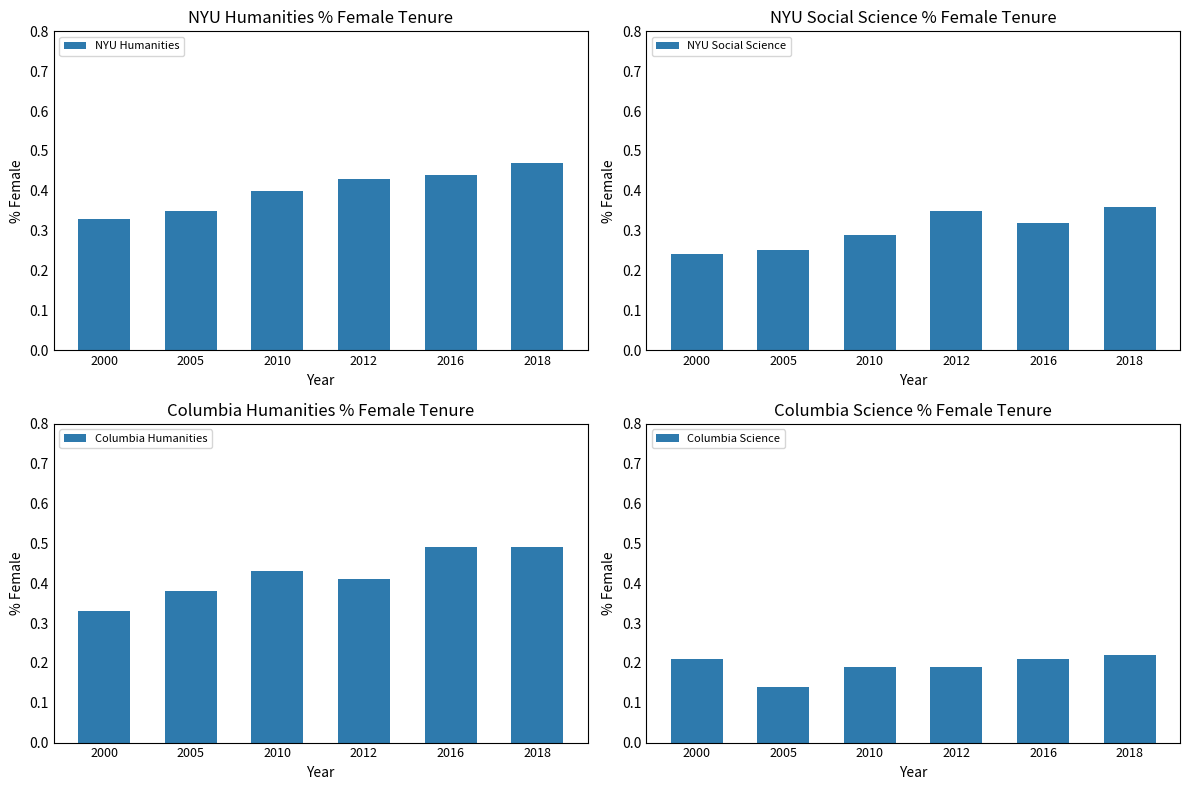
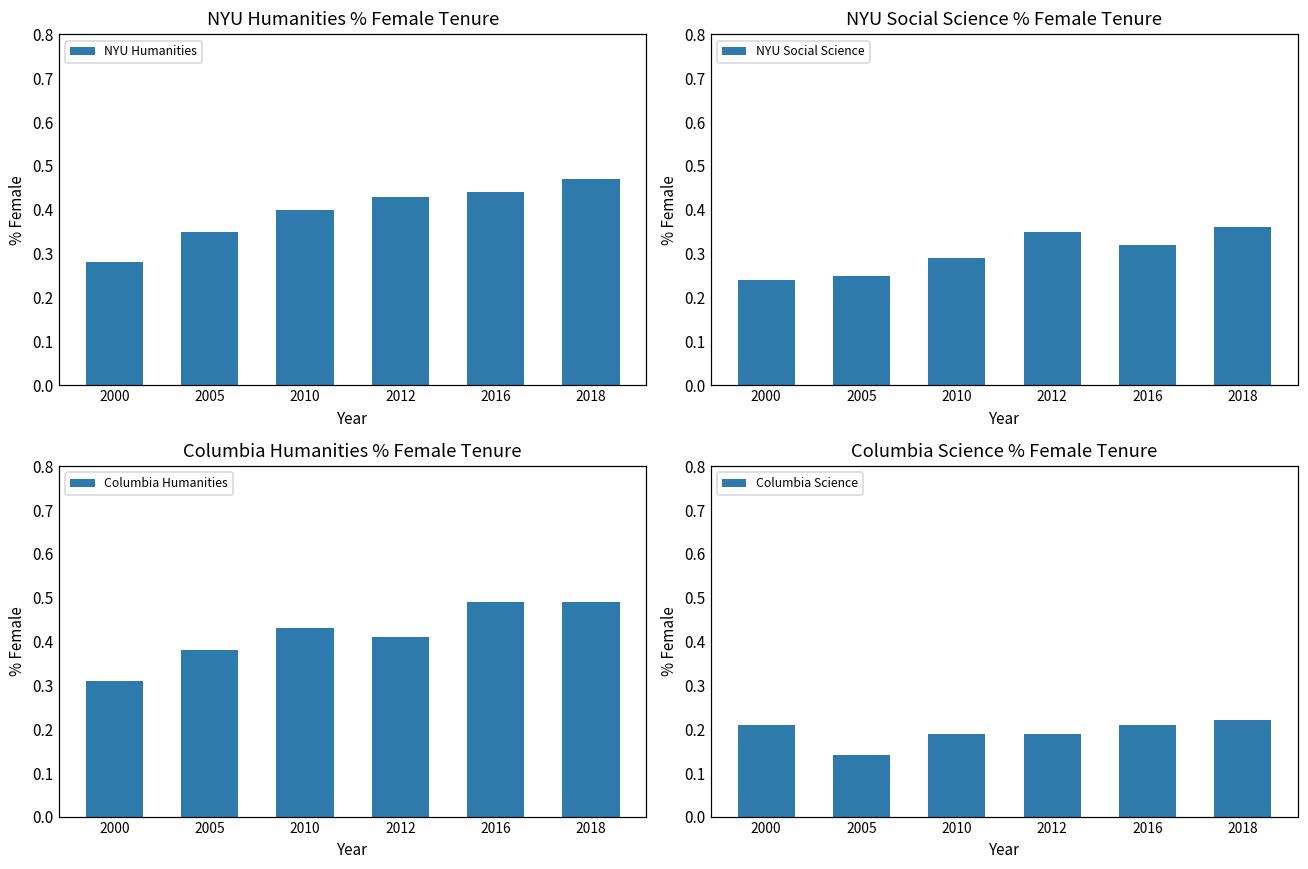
NYU Humanities % Female Tenure, 2000: 0.33 -> 0.28
Columbia Humanities % Female Tenure, 2000: 0.33 -> 0.31
